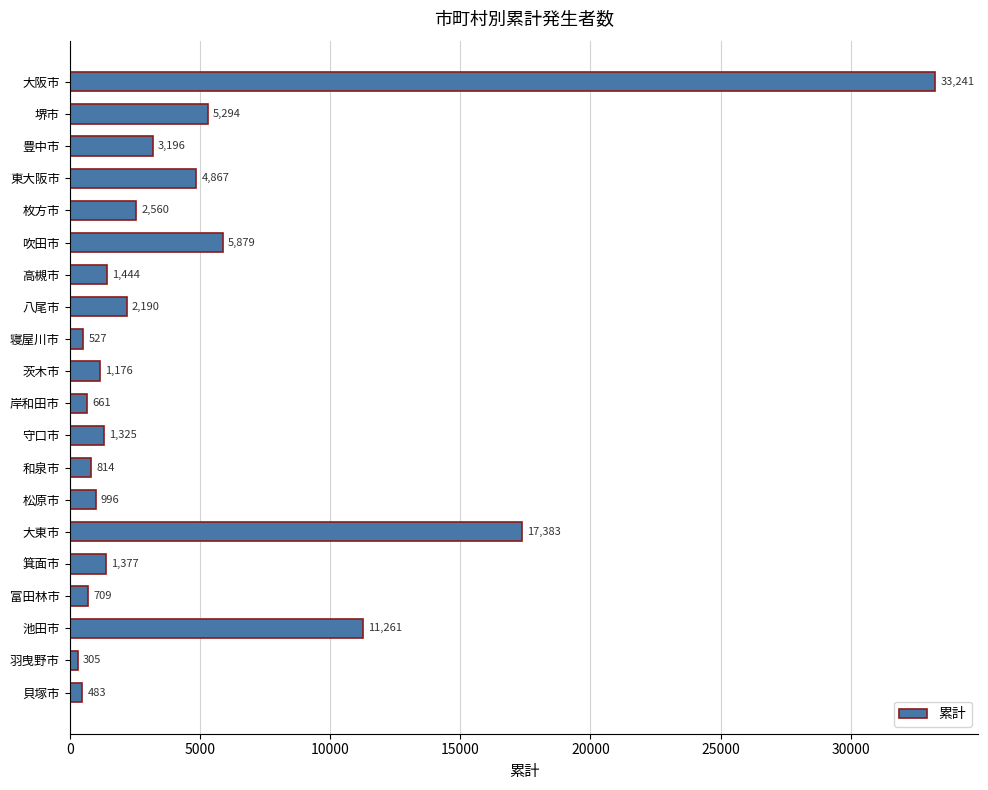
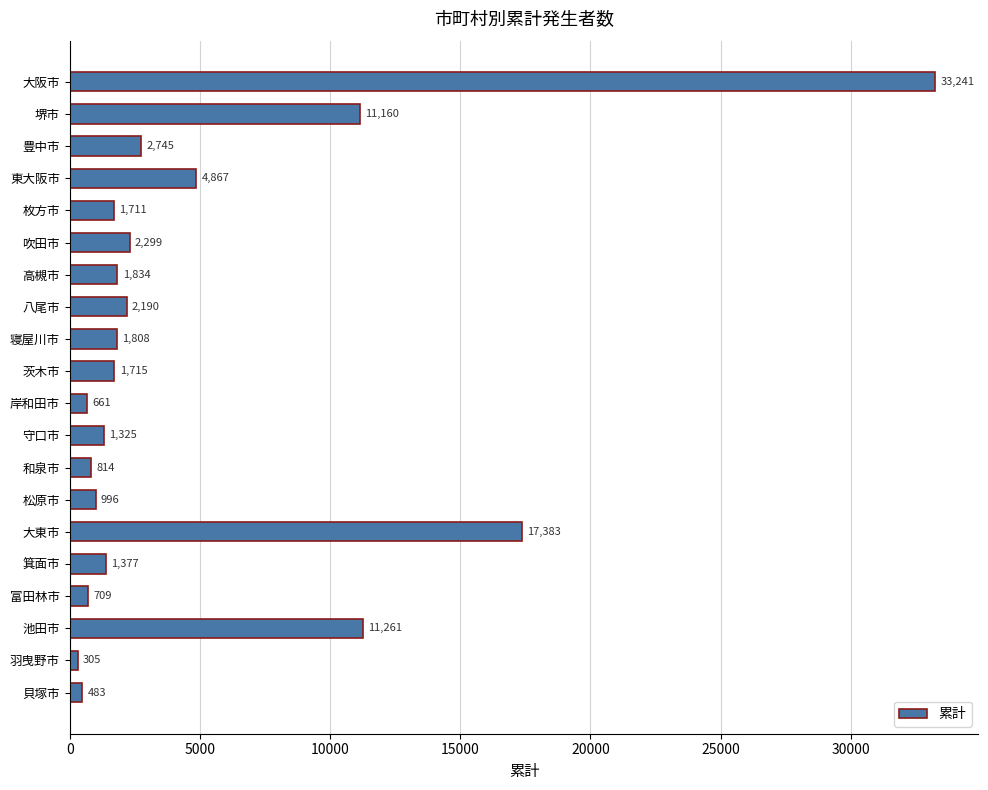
堺市: 5,294 -> 11,160
豊中市: 3,196 -> 2,745
枚方市: 2,560 -> 1,711
吹田市: 5,879 -> 2,299
高槻市: 1,444 -> 1,834
寝屋川市: 527 -> 1,808
茨木市: 1,176 -> 1,715
